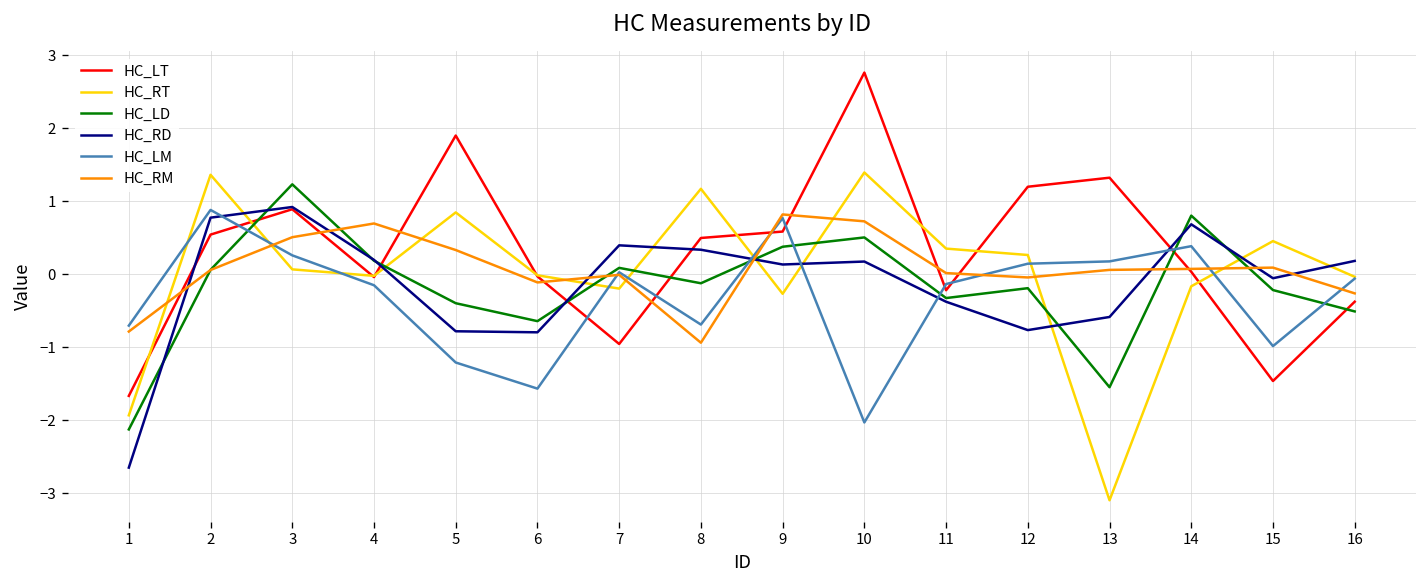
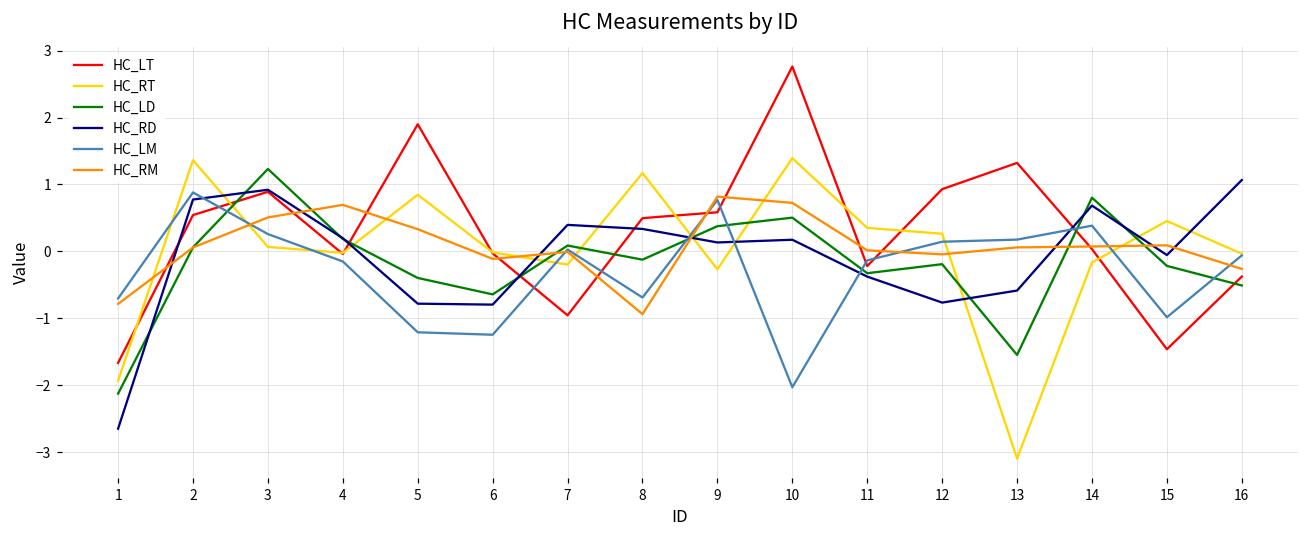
HC_LM, 6: -1.6 -> -1.2
HC_LT, 12: 1.2 -> 0.9
HC_RD, 16: 0.2 -> 1.1
